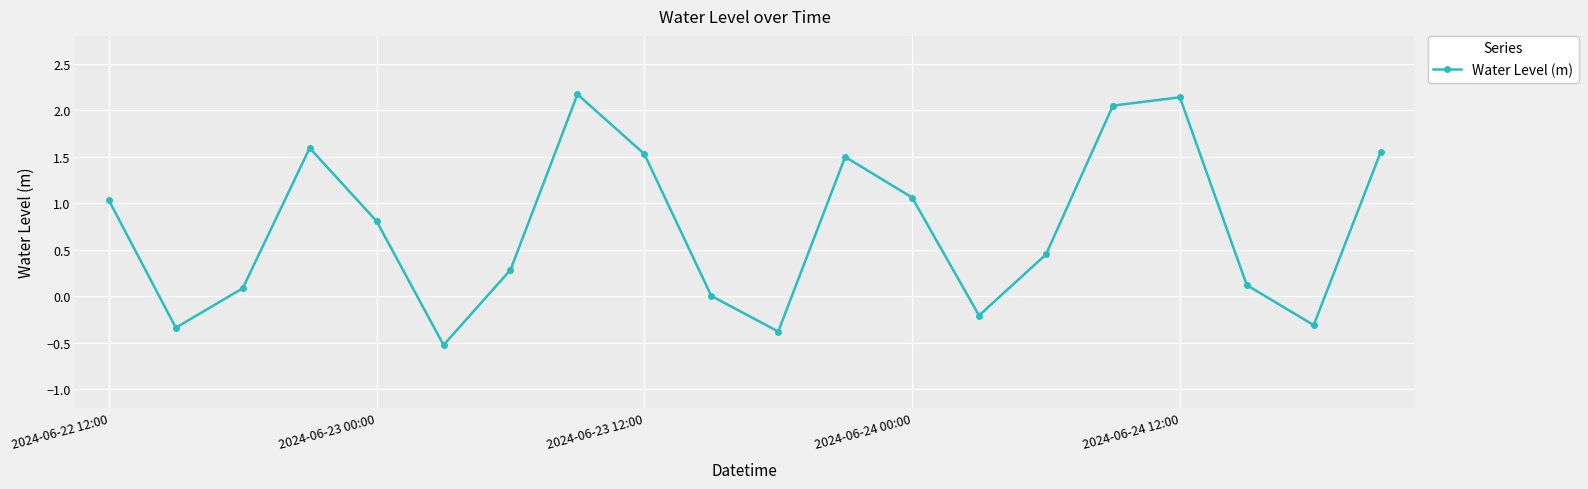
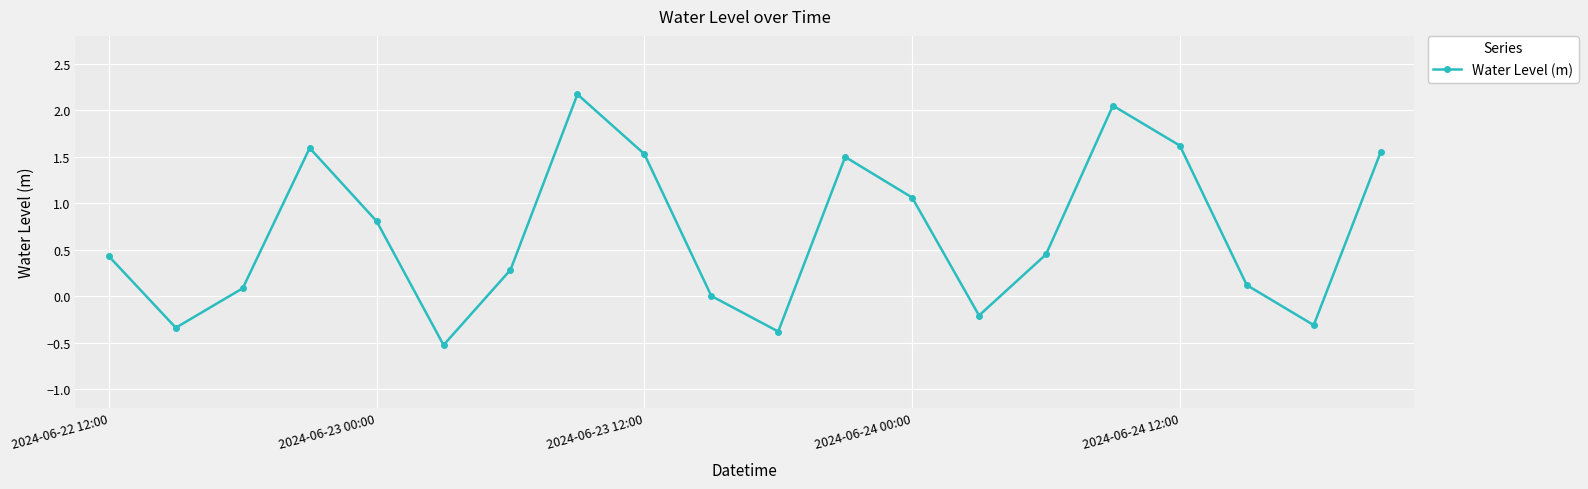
2024-06-22 12:00: 1.0 -> 0.4
2024-06-24 12:00: 2.1 -> 1.6
